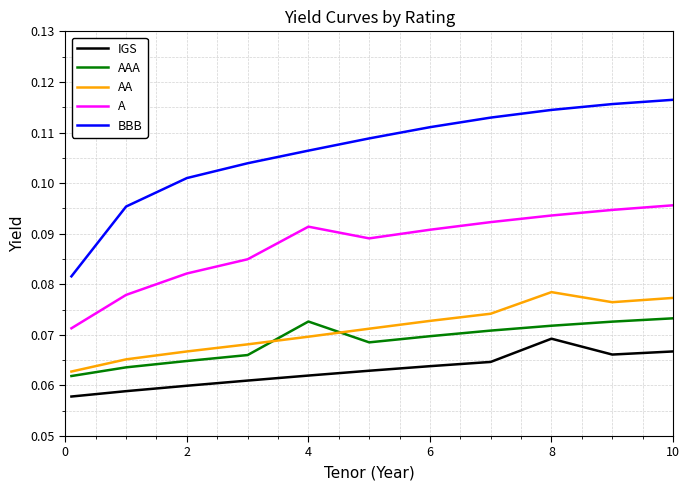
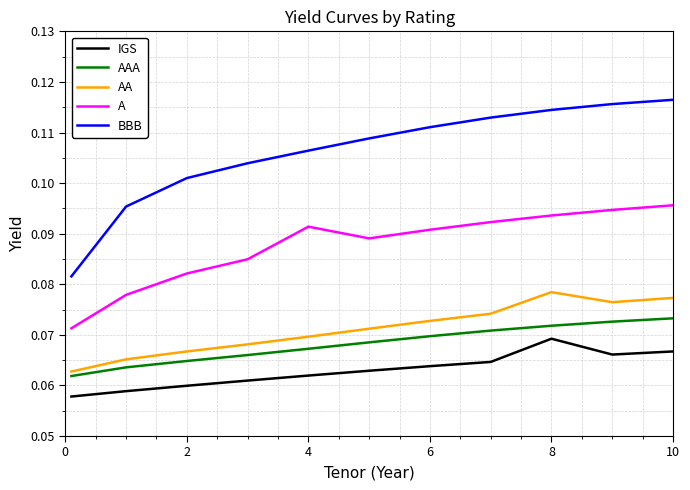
AAA, 4: 0.073 -> 0.067
